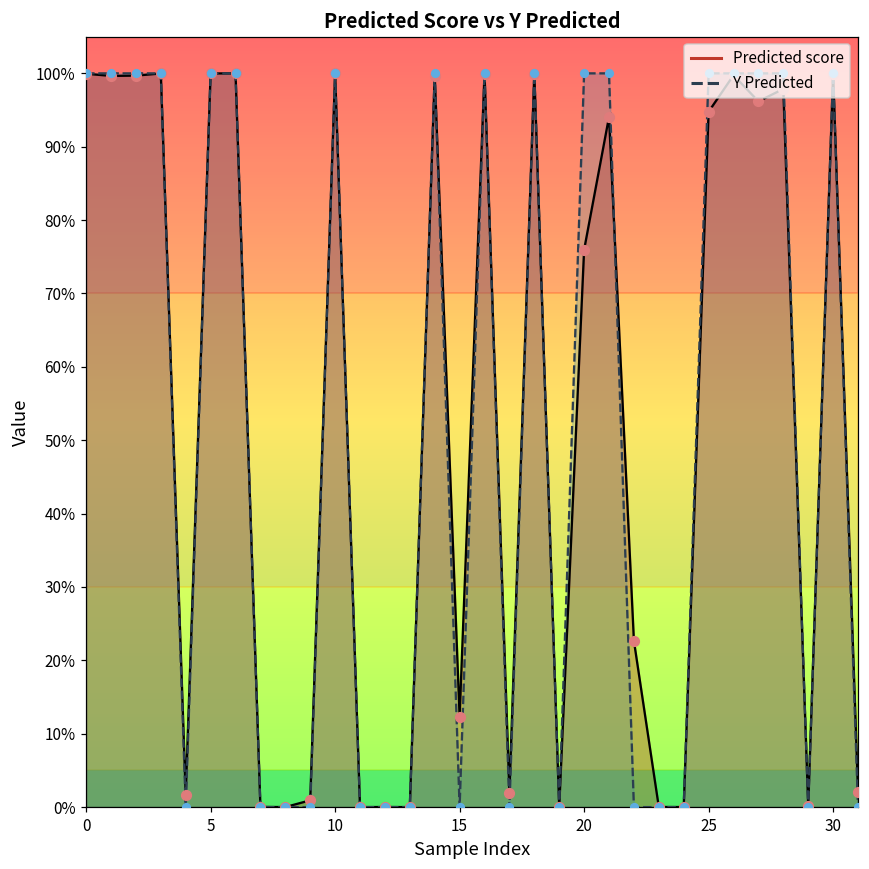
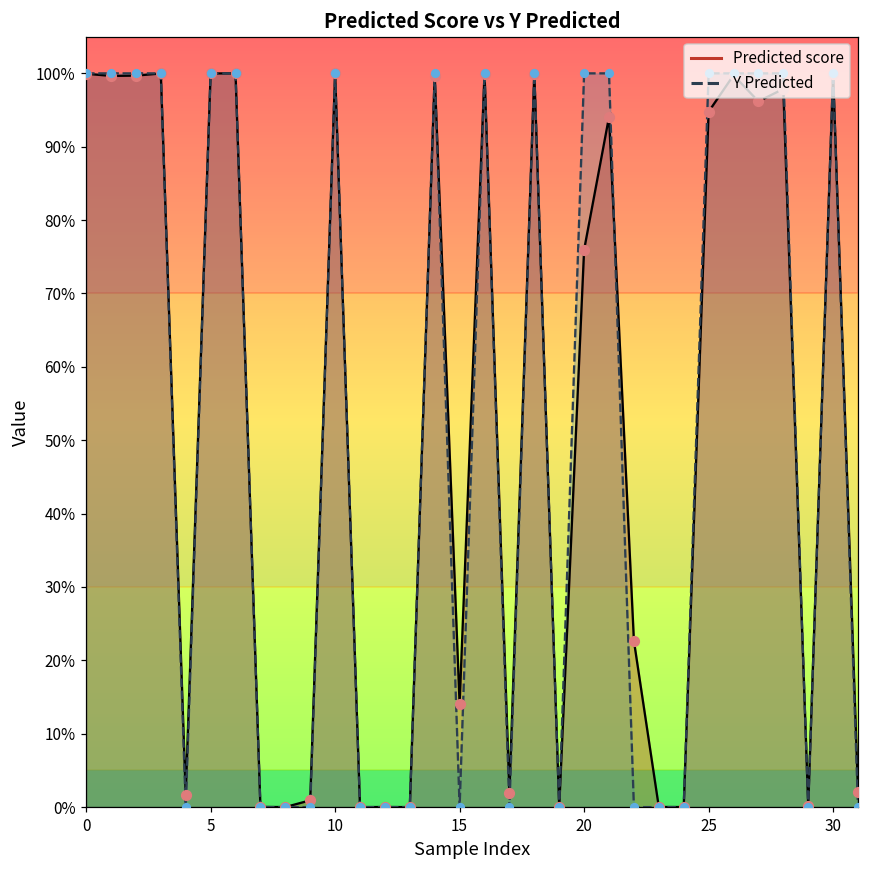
Predicted score, 15: 12% -> 14%
